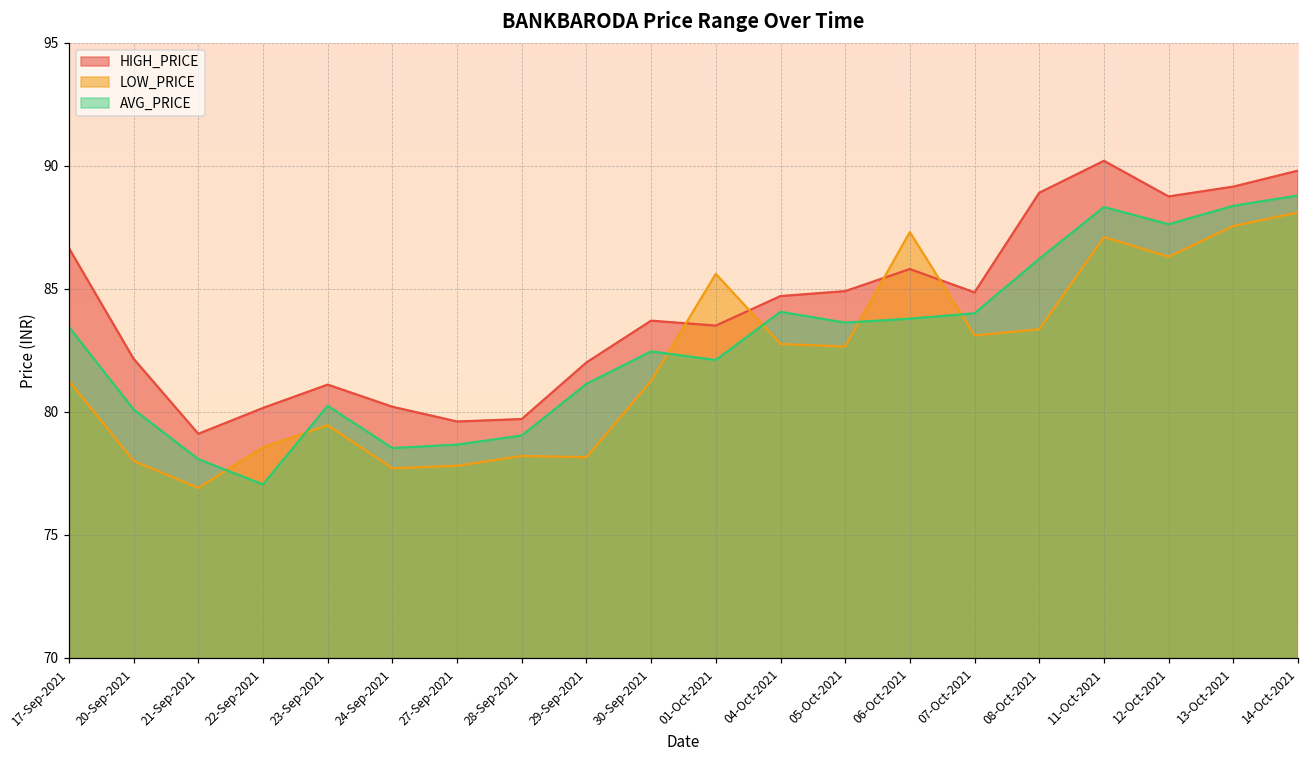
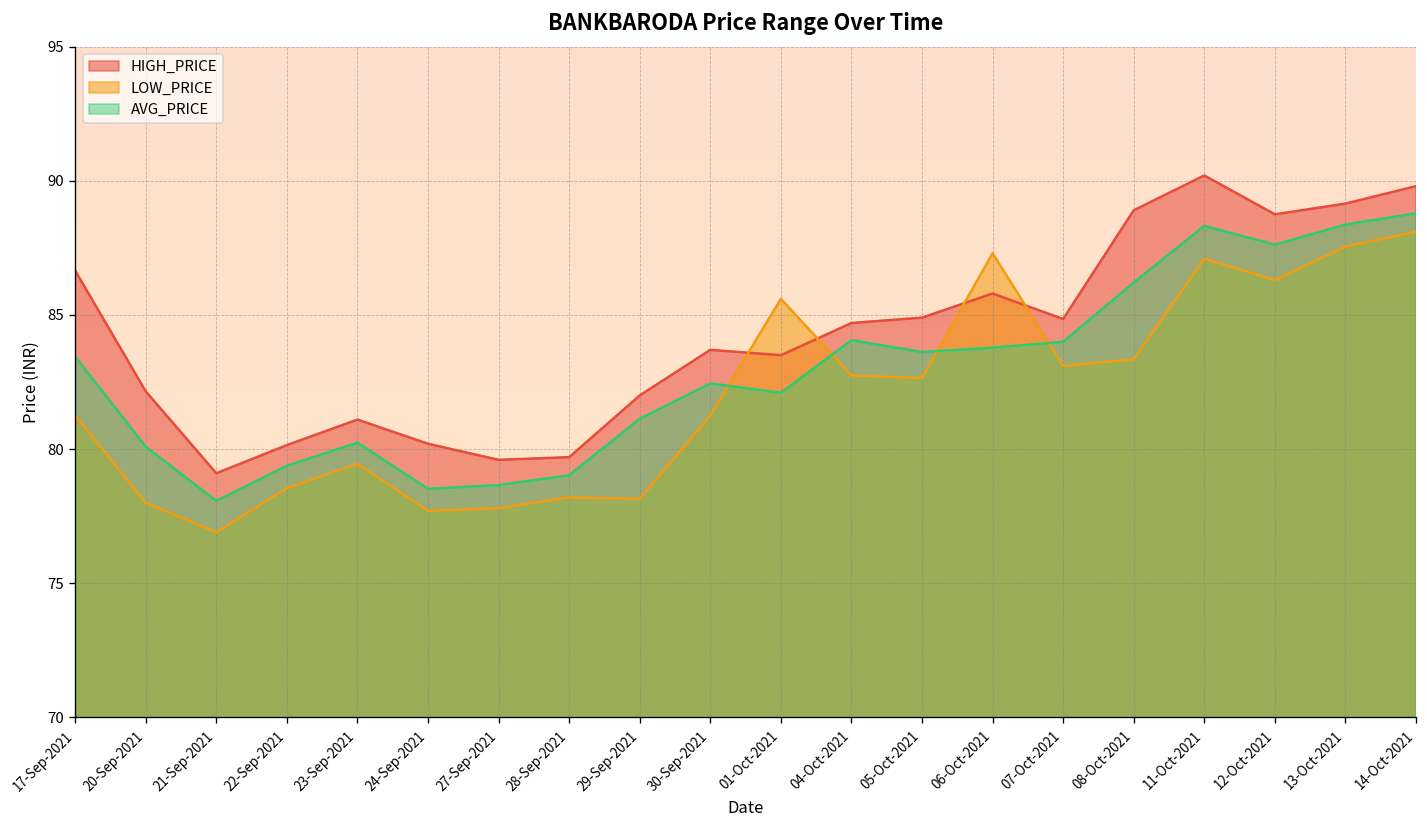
AVG_PRICE, 22-Sep-2021: 77.0 -> 79.4
